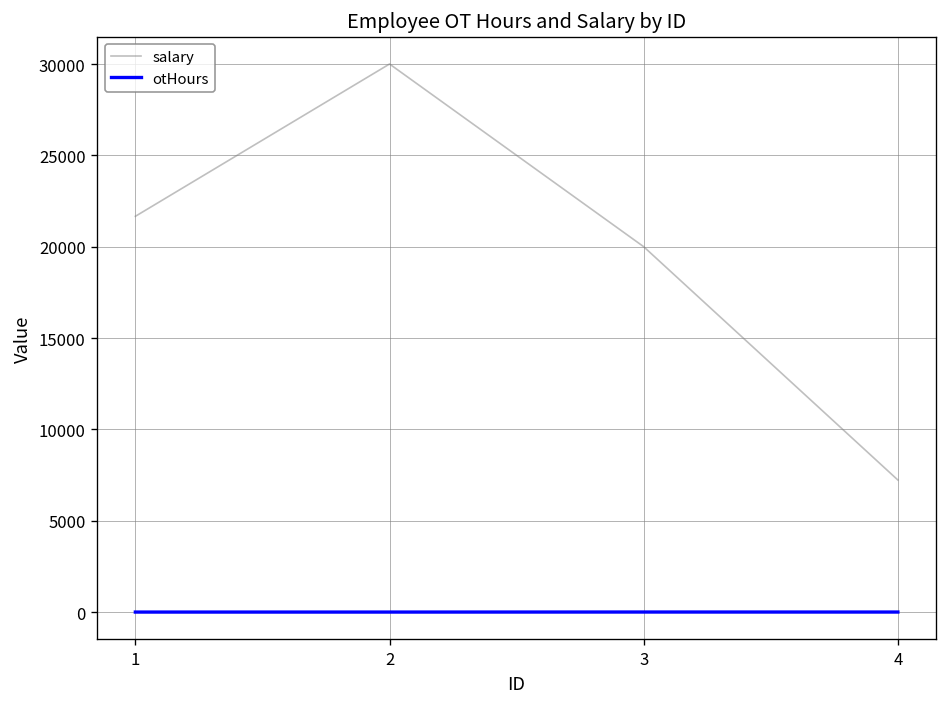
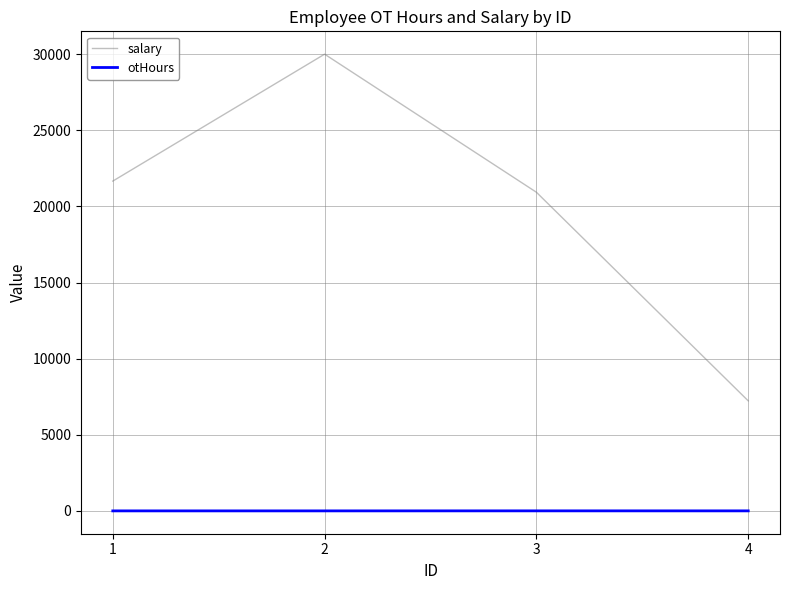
salary, 3: 20000 -> 20900
